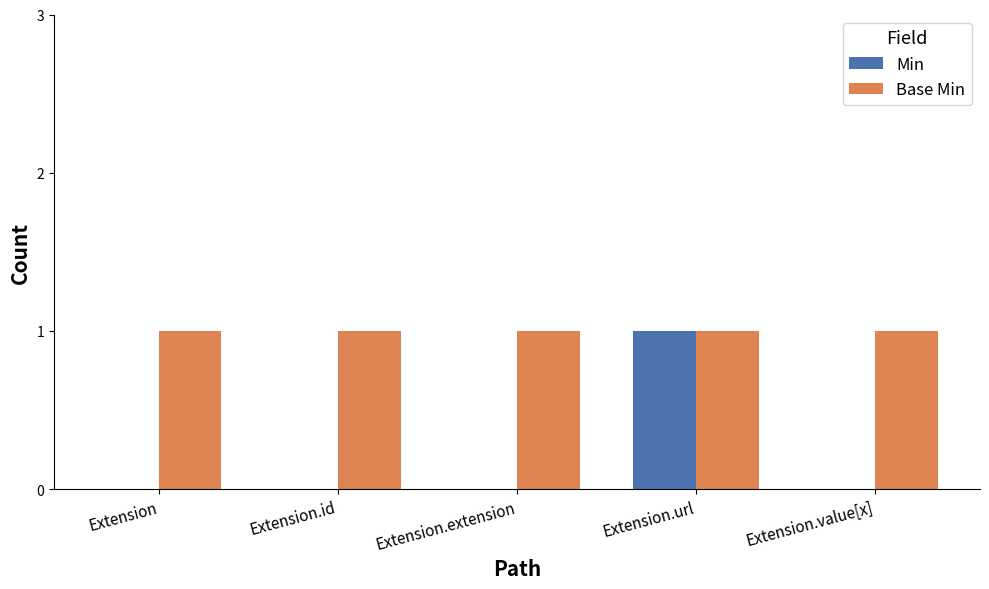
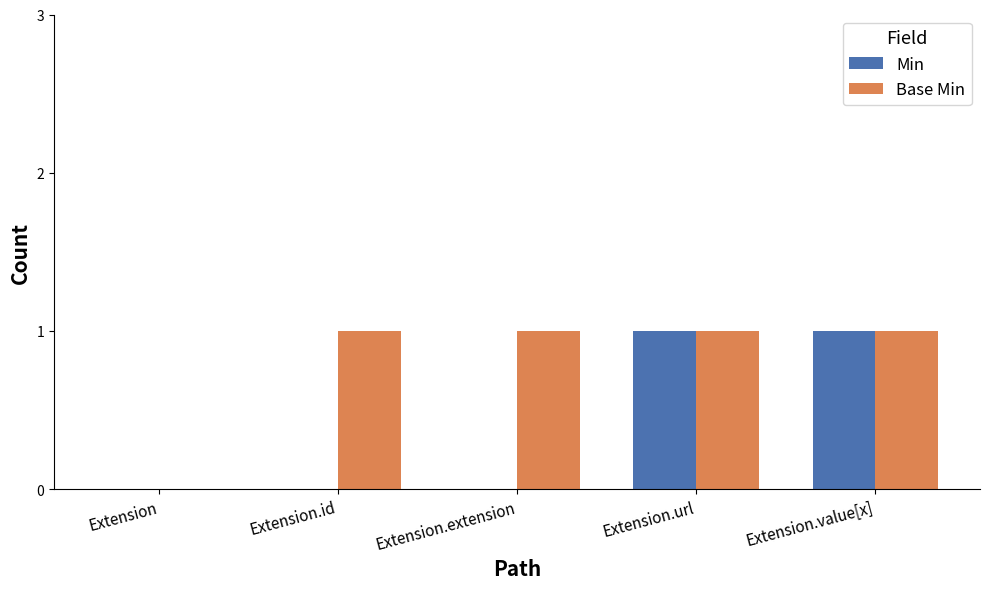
Base Min, Extension: 1 -> 0
Min, Extension.value[x]: 0 -> 1
